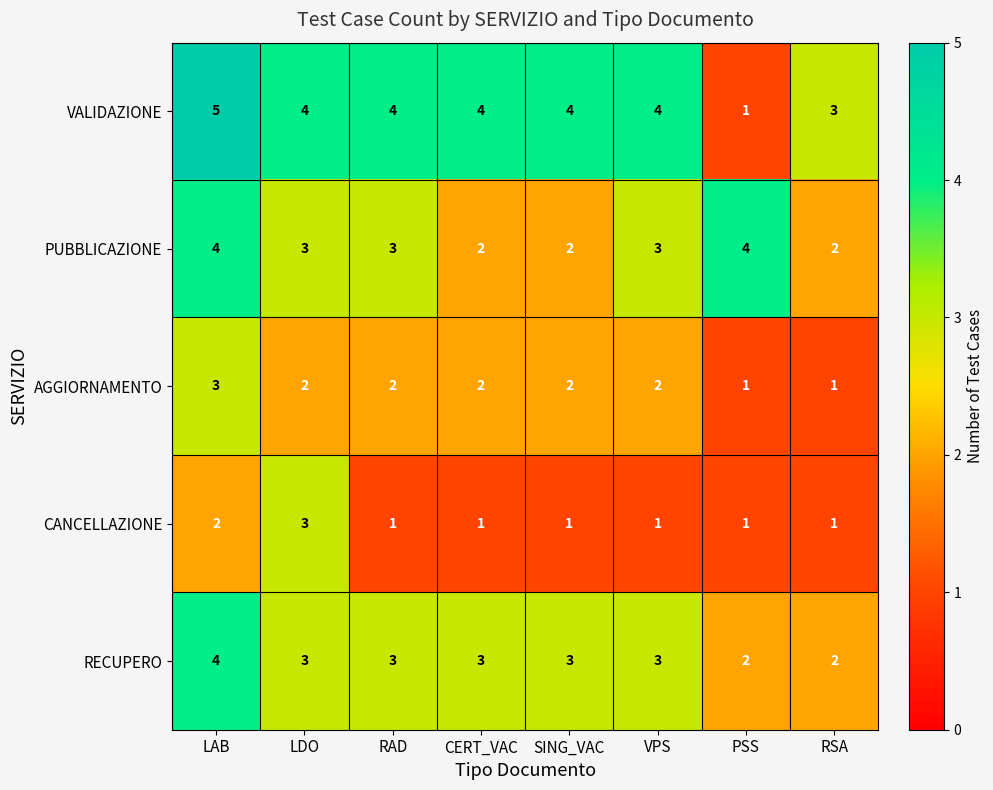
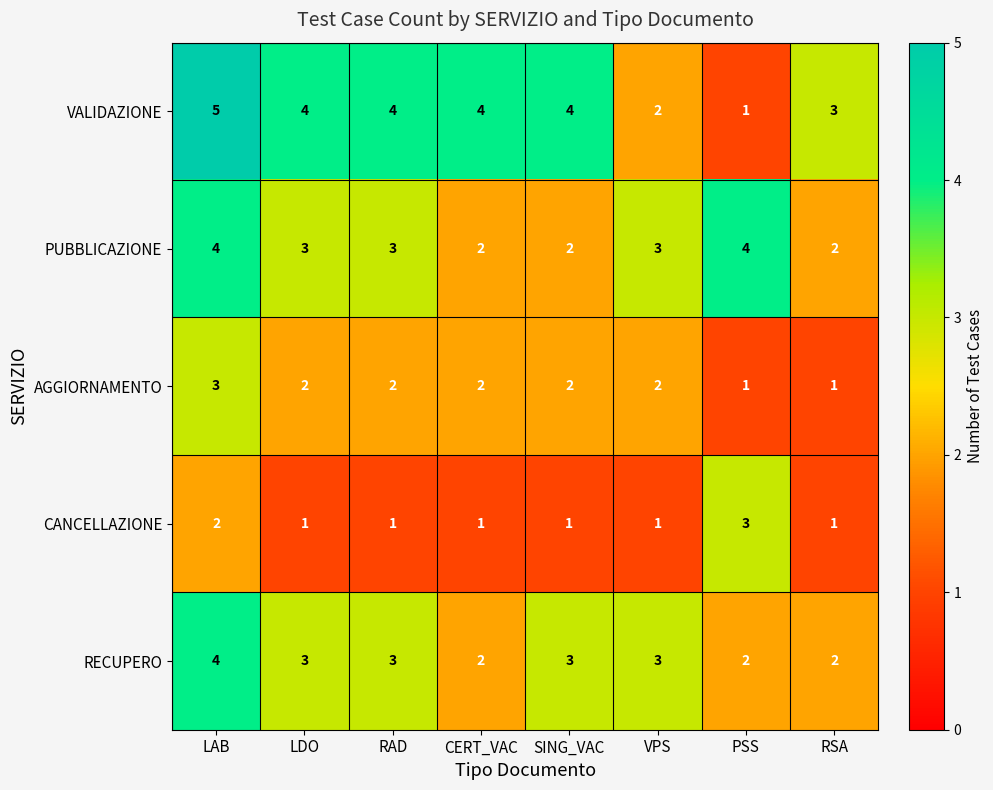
VALIDAZIONE, VPS: 4 -> 2
CANCELLAZIONE, LDO: 3 -> 1
CANCELLAZIONE, PSS: 1 -> 3
RECUPERO, CERT_VAC: 3 -> 2
